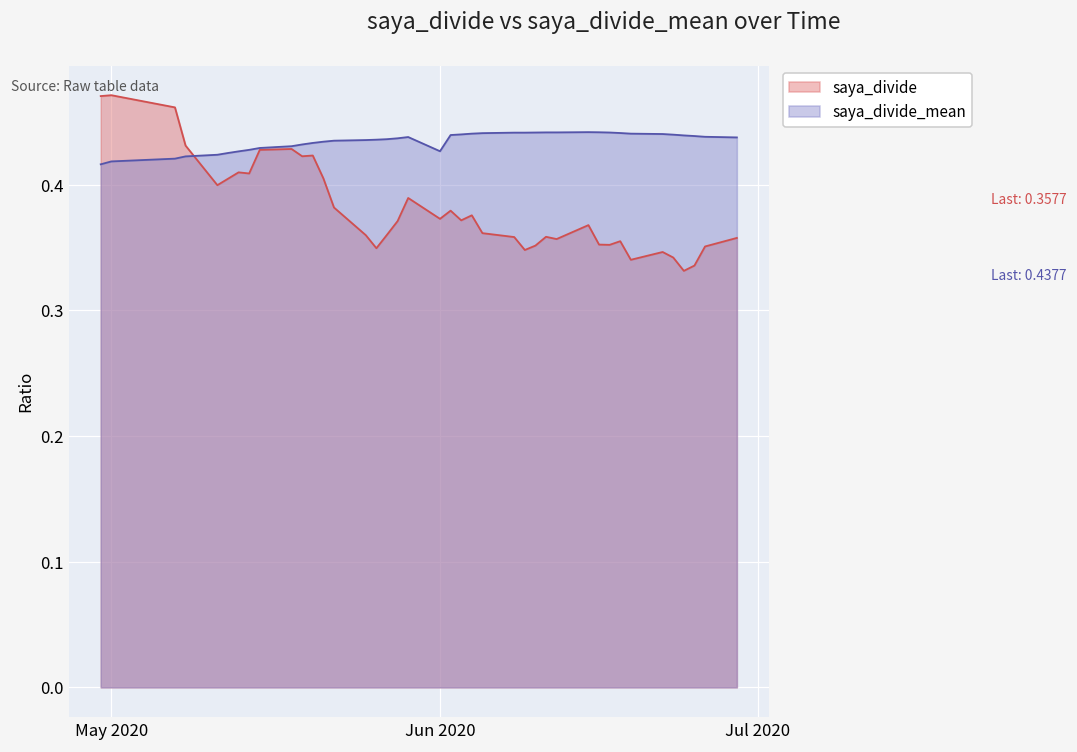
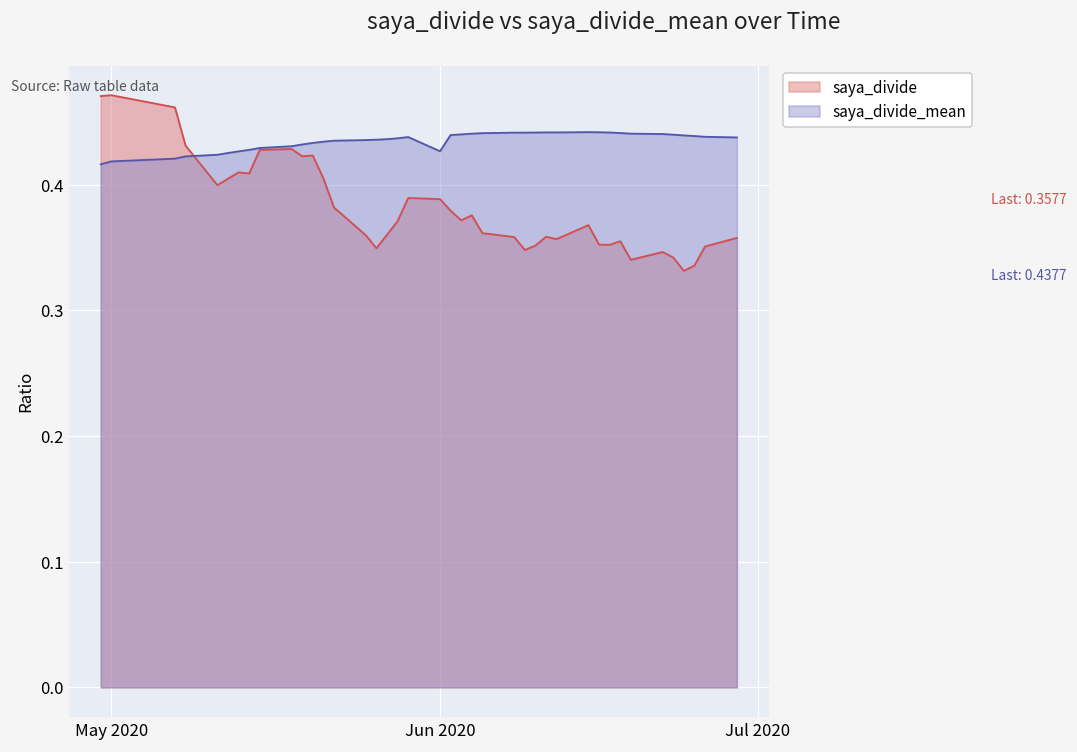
saya_divide, Jun 2020: 0.373 -> 0.389
